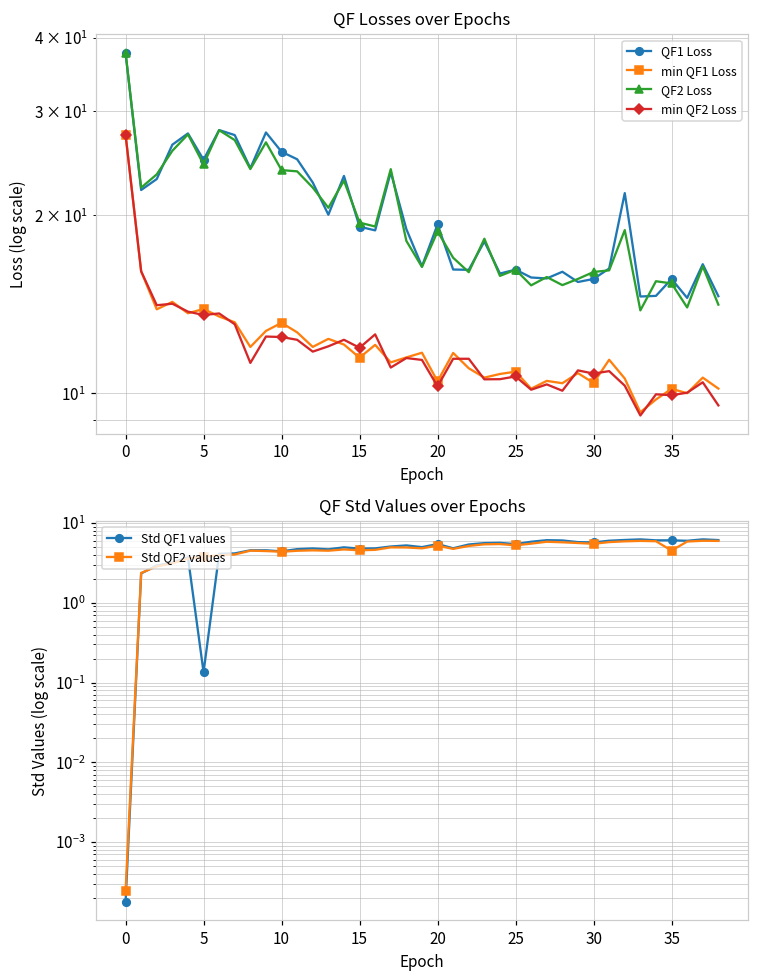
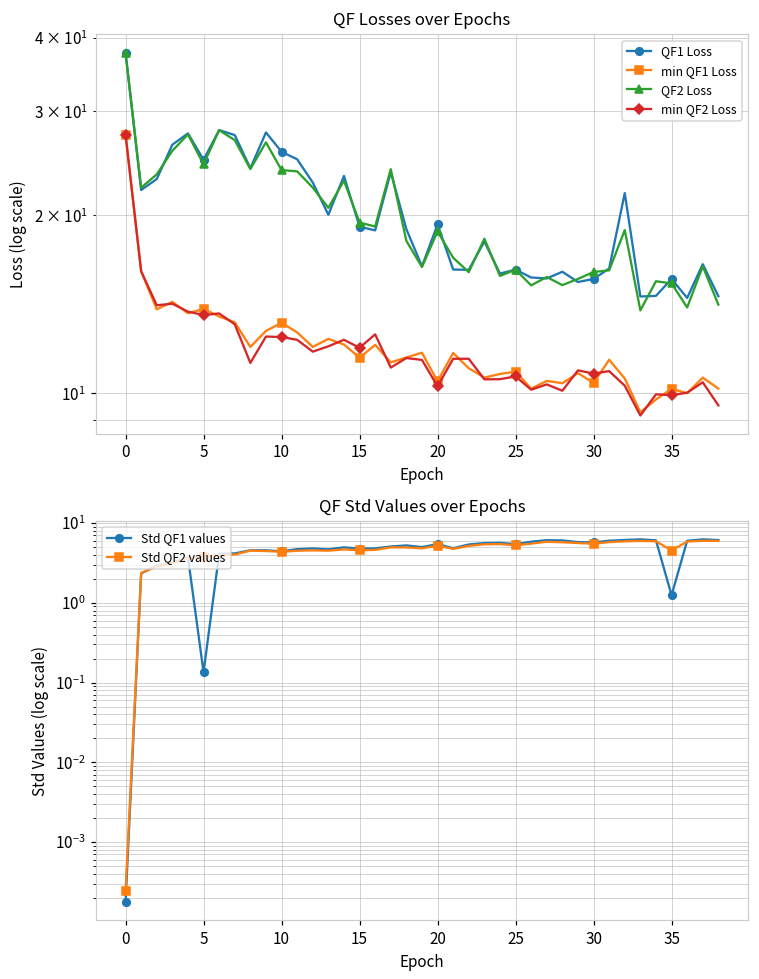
QF Std Values over Epochs, Std QF1 values, 35: 6 -> 1.2
